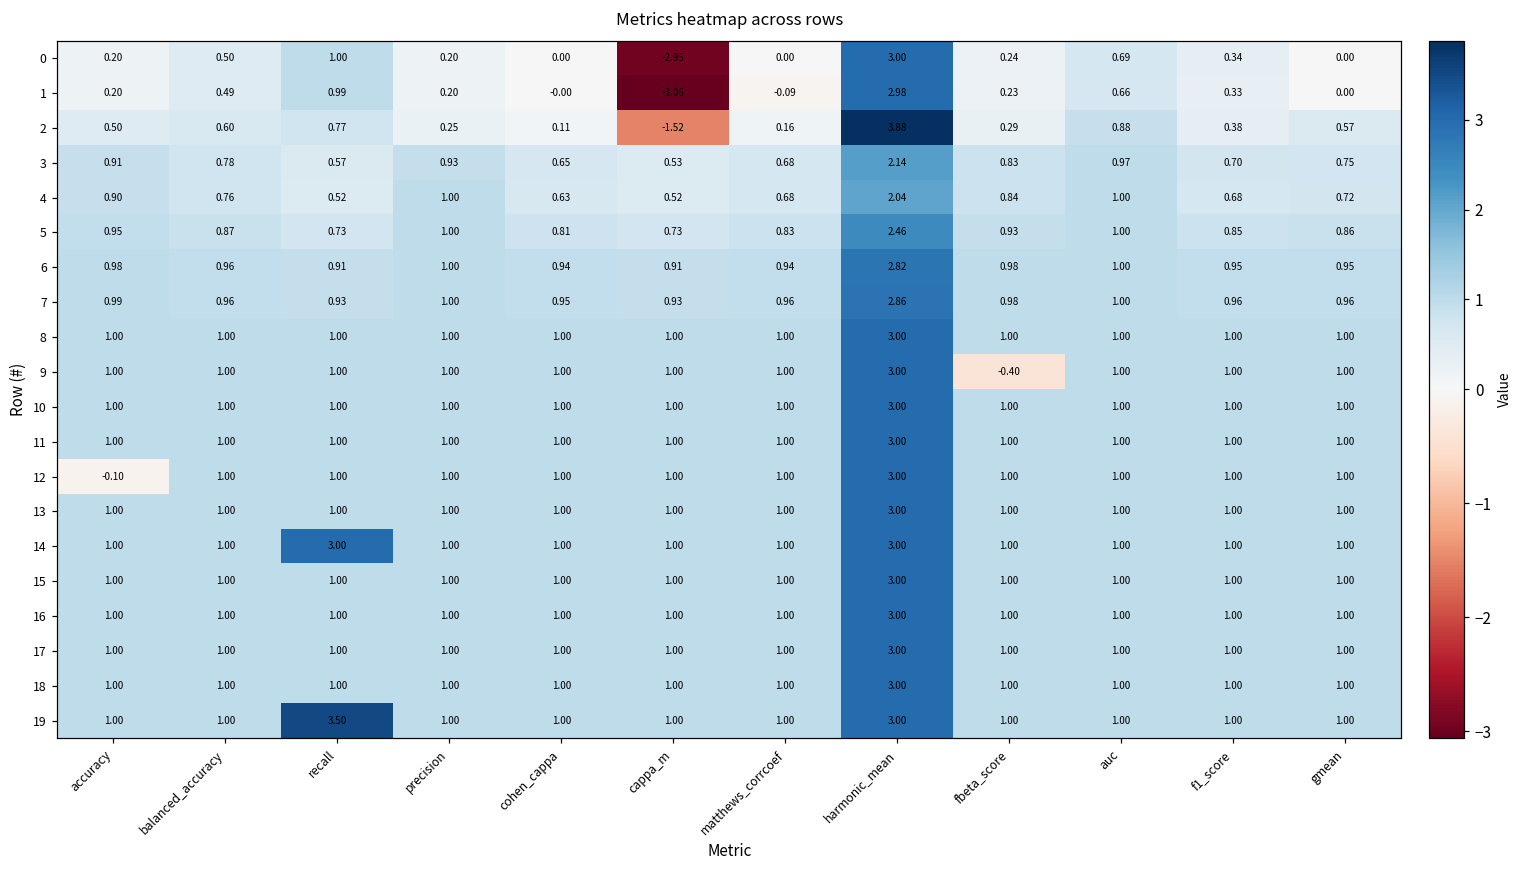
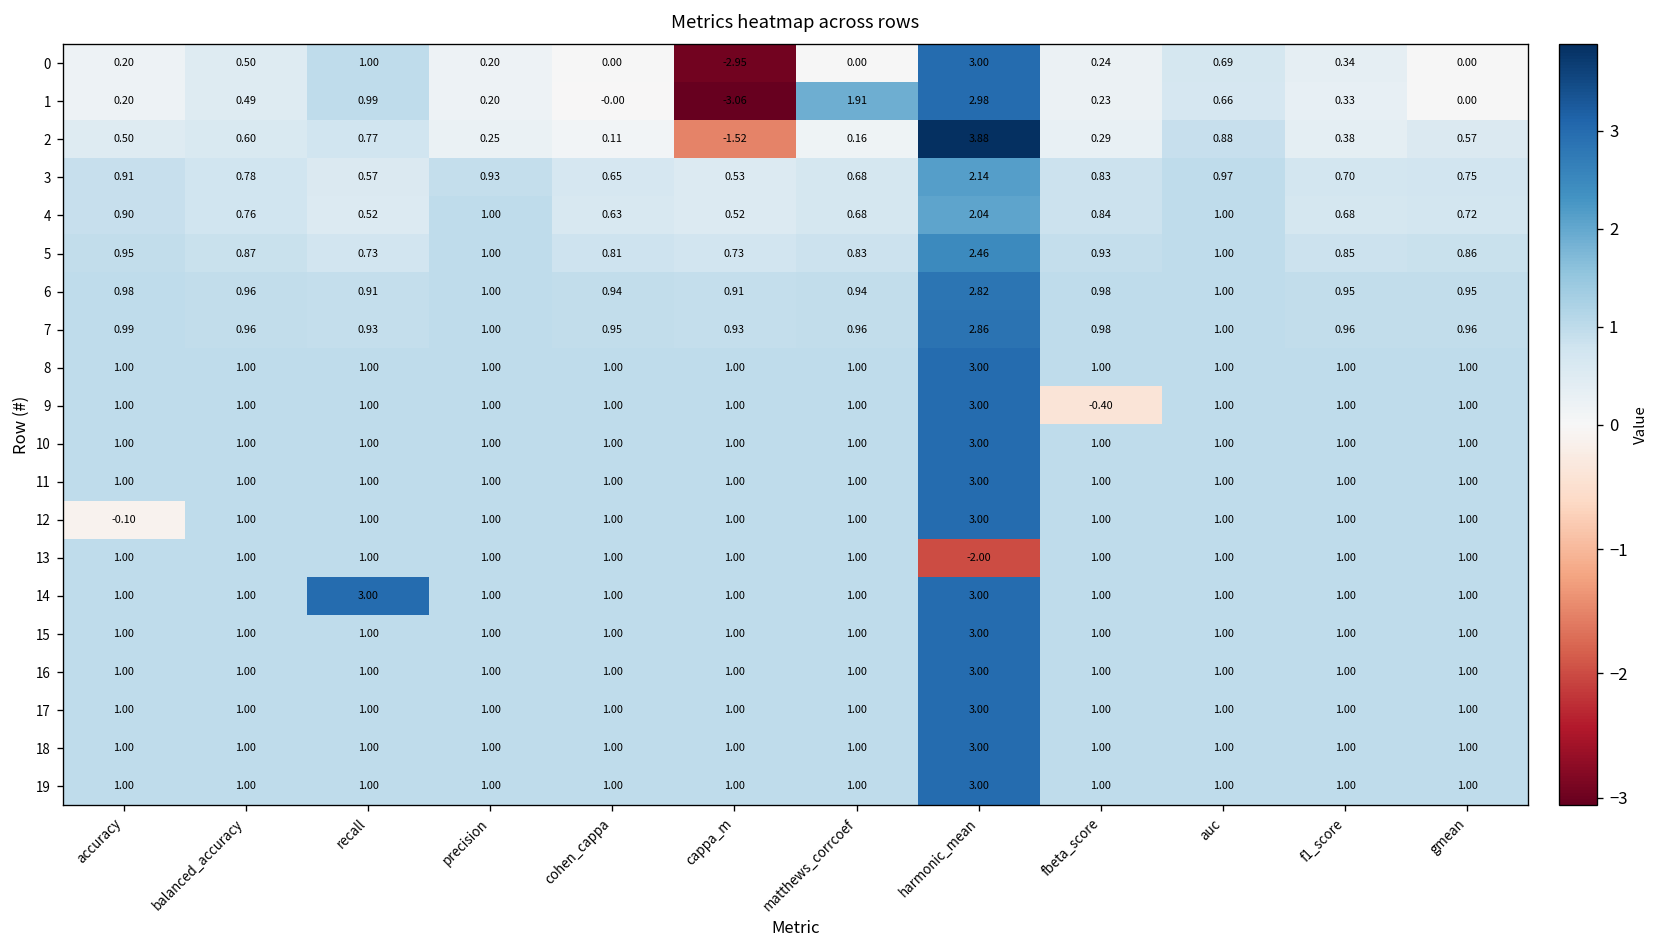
1, matthews_corrcoef: -0.09 -> 1.91
13, harmonic_mean: 3.00 -> -2.00
19, recall: 3.50 -> 1.00
